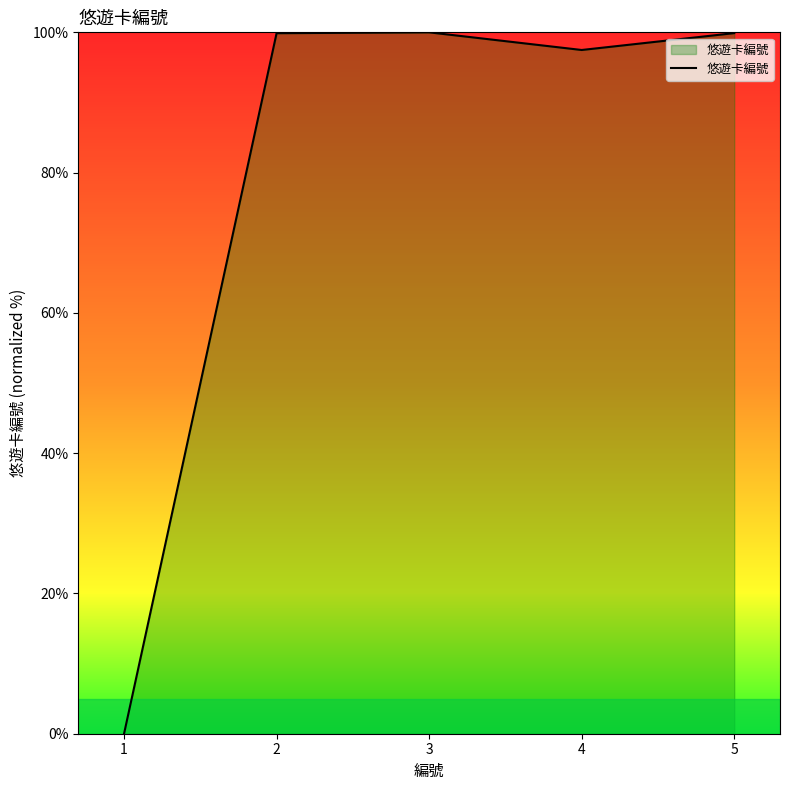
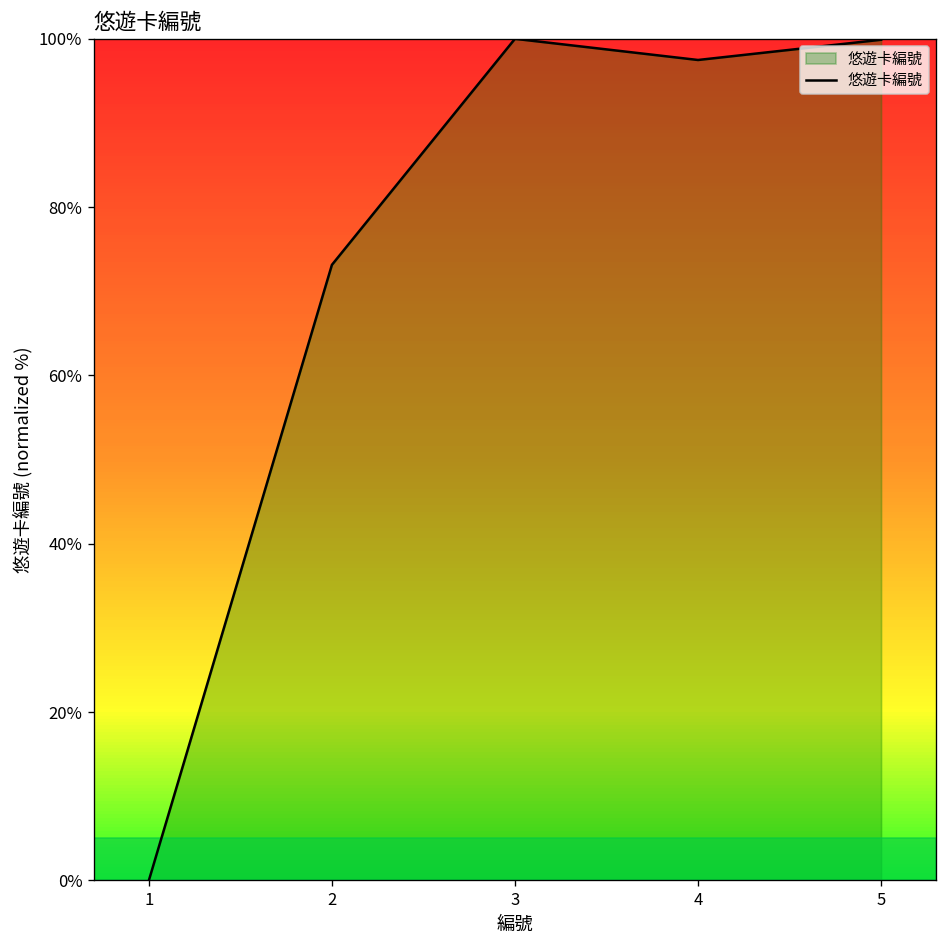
2: 100% -> 73%
